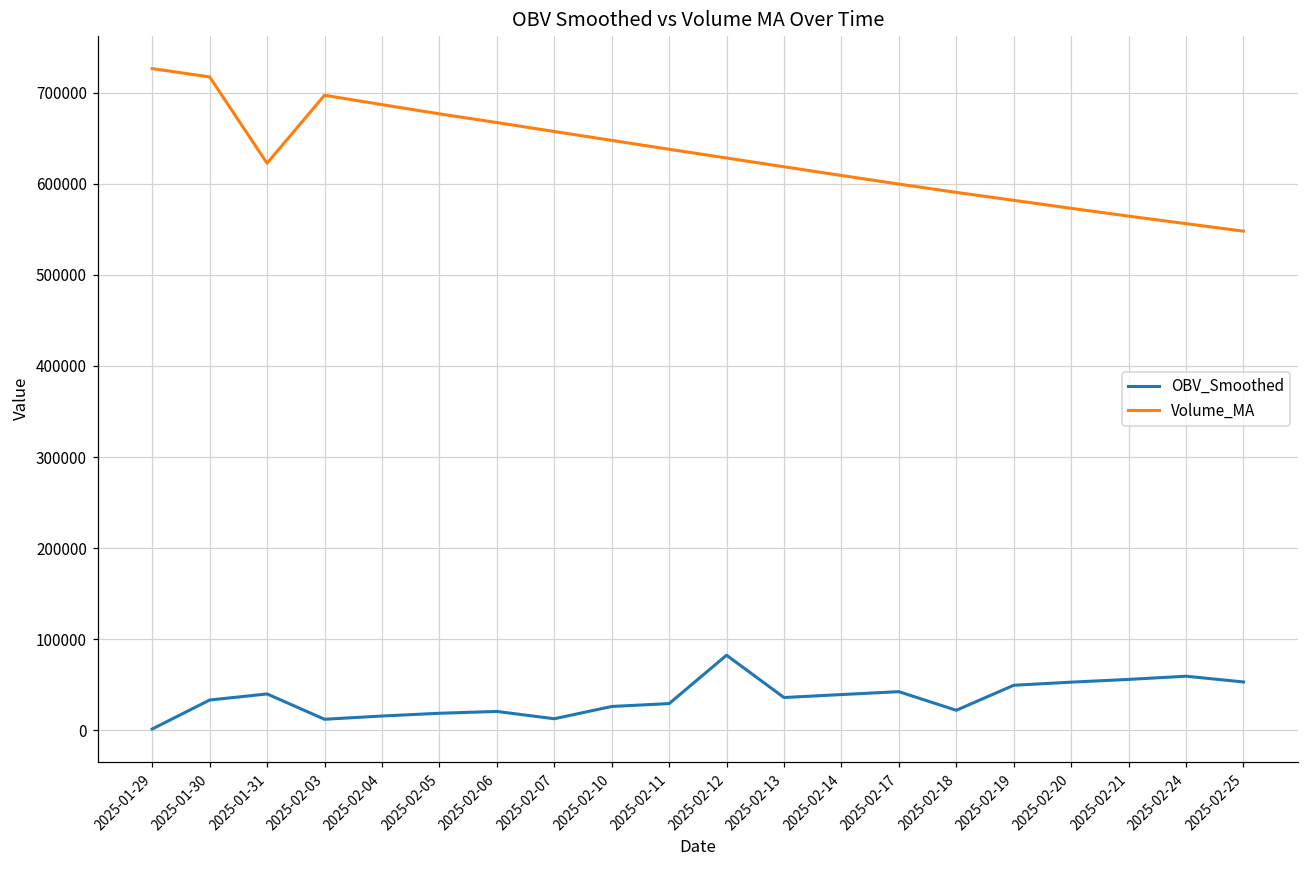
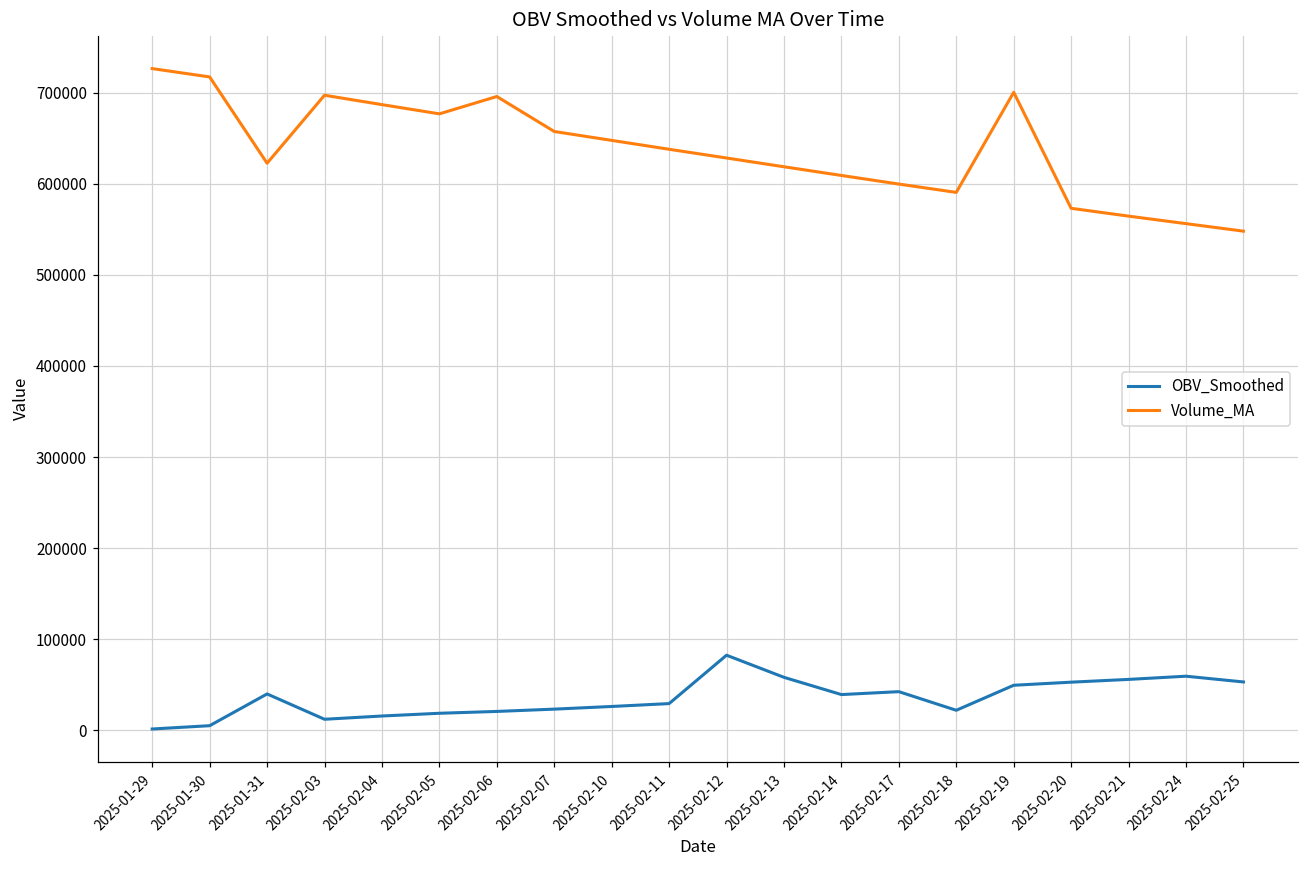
OBV_Smoothed, 2025-01-30: 30000 -> 10000
Volume_MA, 2025-02-06: 670000 -> 700000
OBV_Smoothed, 2025-02-07: 10000 -> 20000
OBV_Smoothed, 2025-02-13: 40000 -> 60000
Volume_MA, 2025-02-19: 580000 -> 700000
